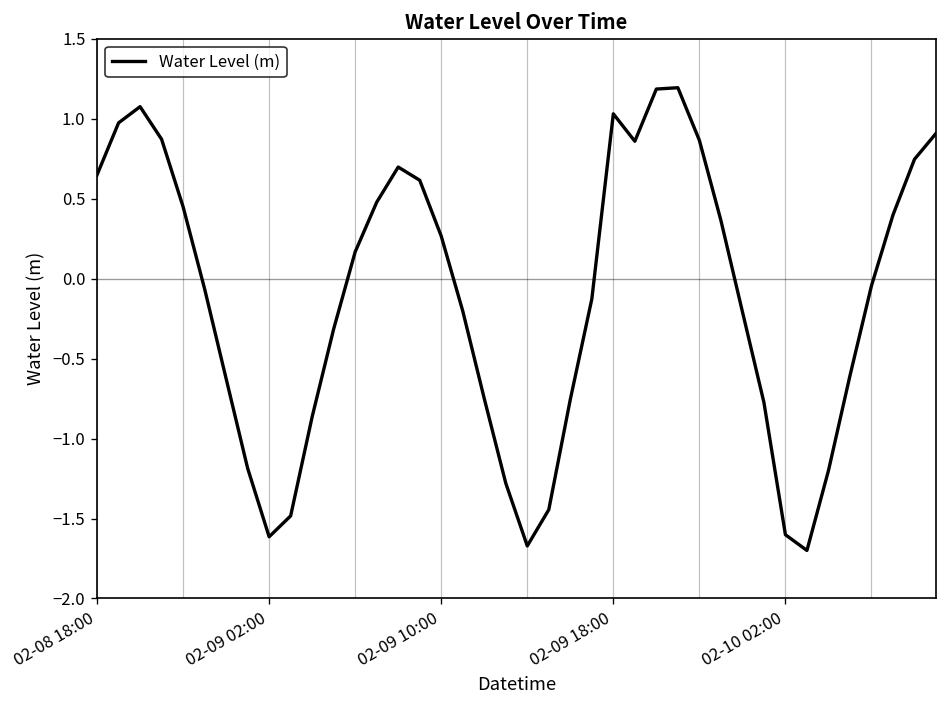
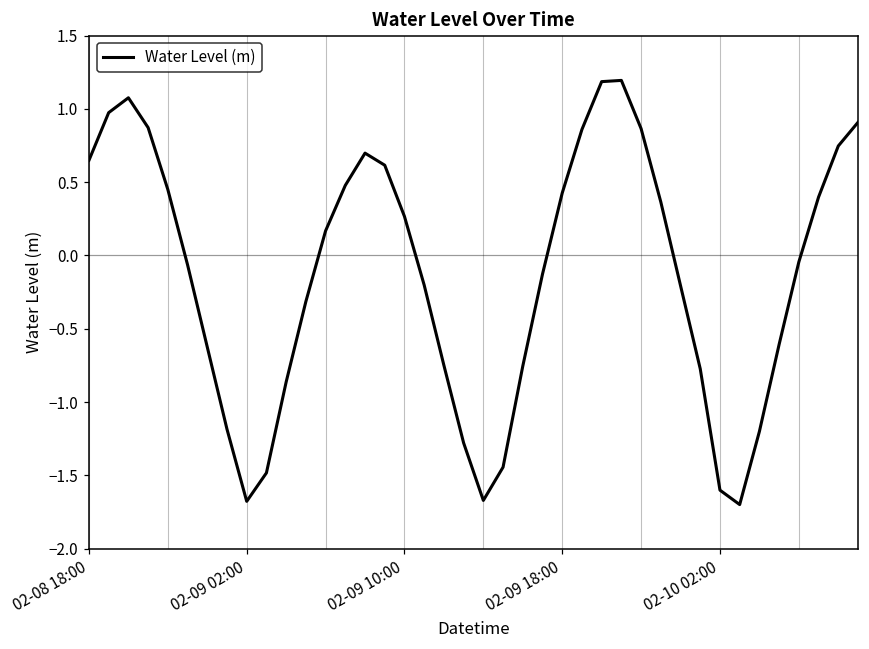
02-09 02:00: -1.61 -> -1.68
02-09 18:00: 1.03 -> 0.43
